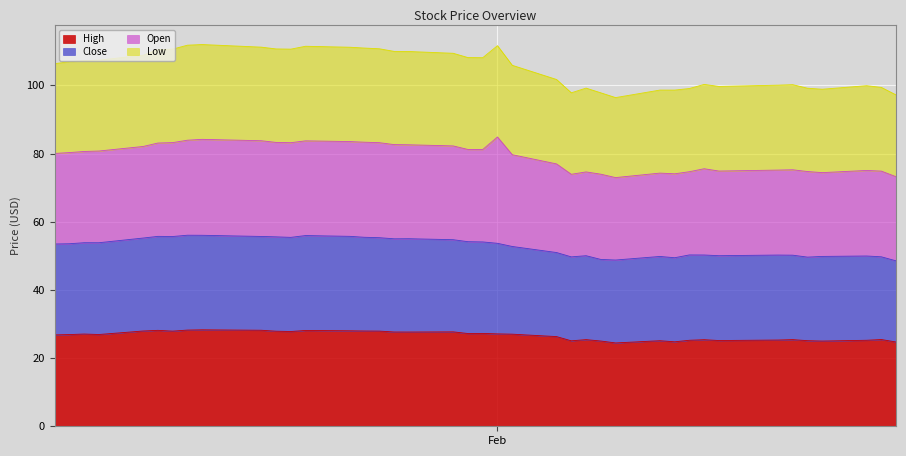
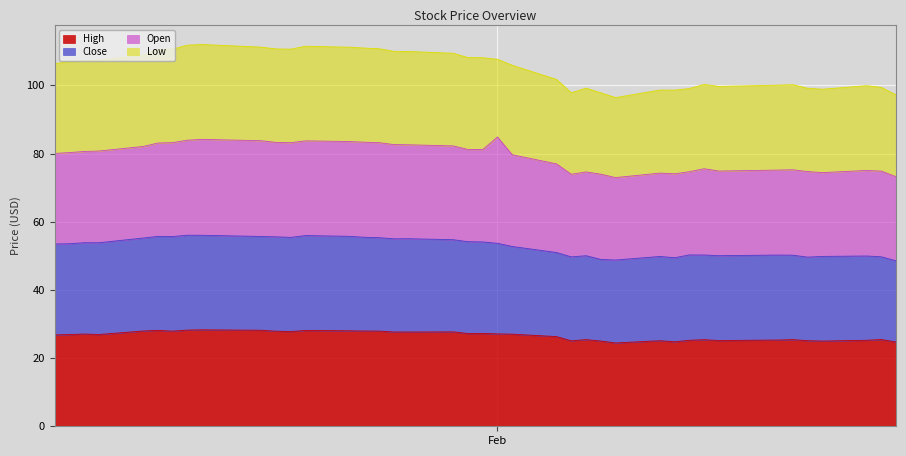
Low, Feb: 27 -> 23
